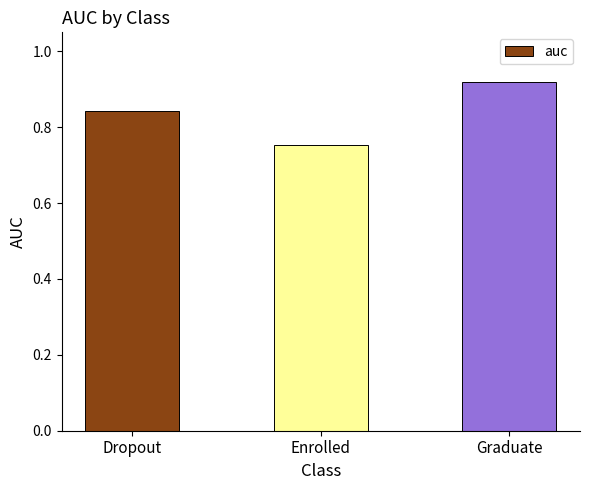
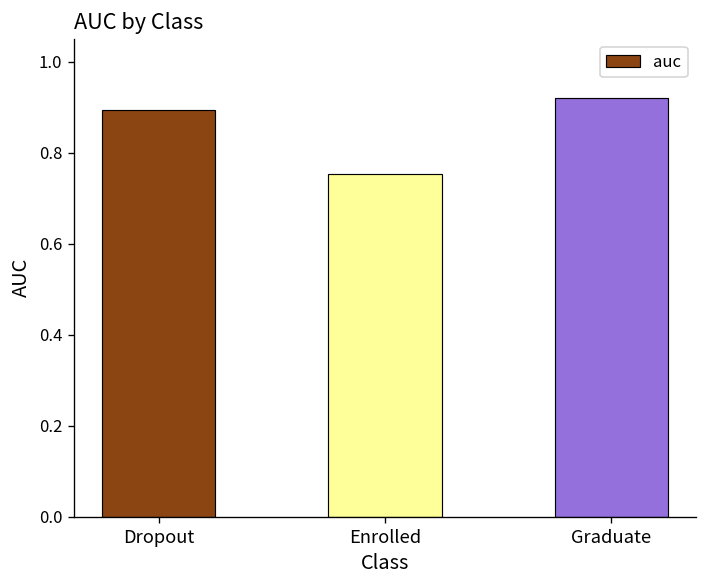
Dropout: 0.84 -> 0.89
